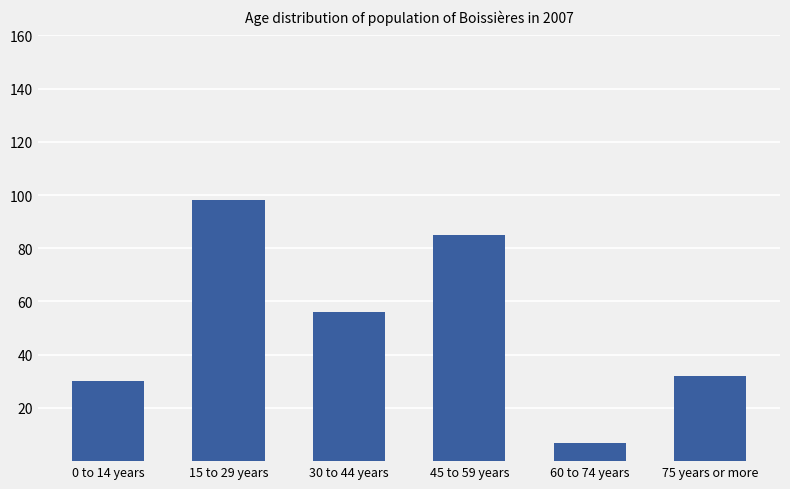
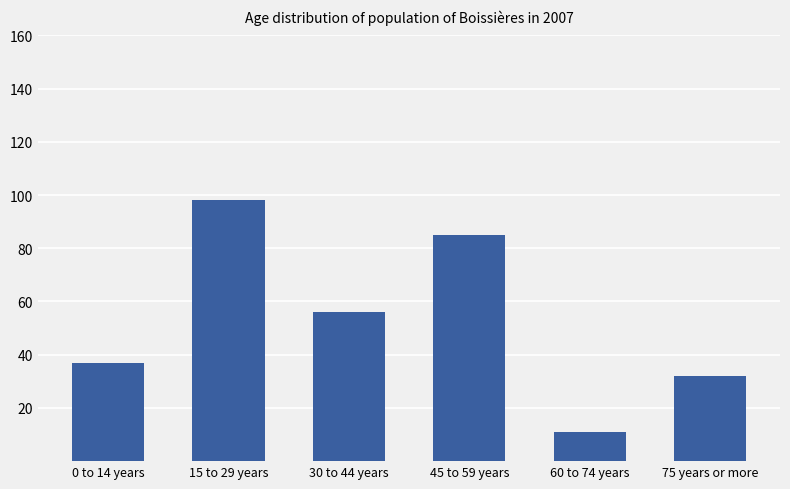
0 to 14 years: 30 -> 37
60 to 74 years: 7 -> 11
